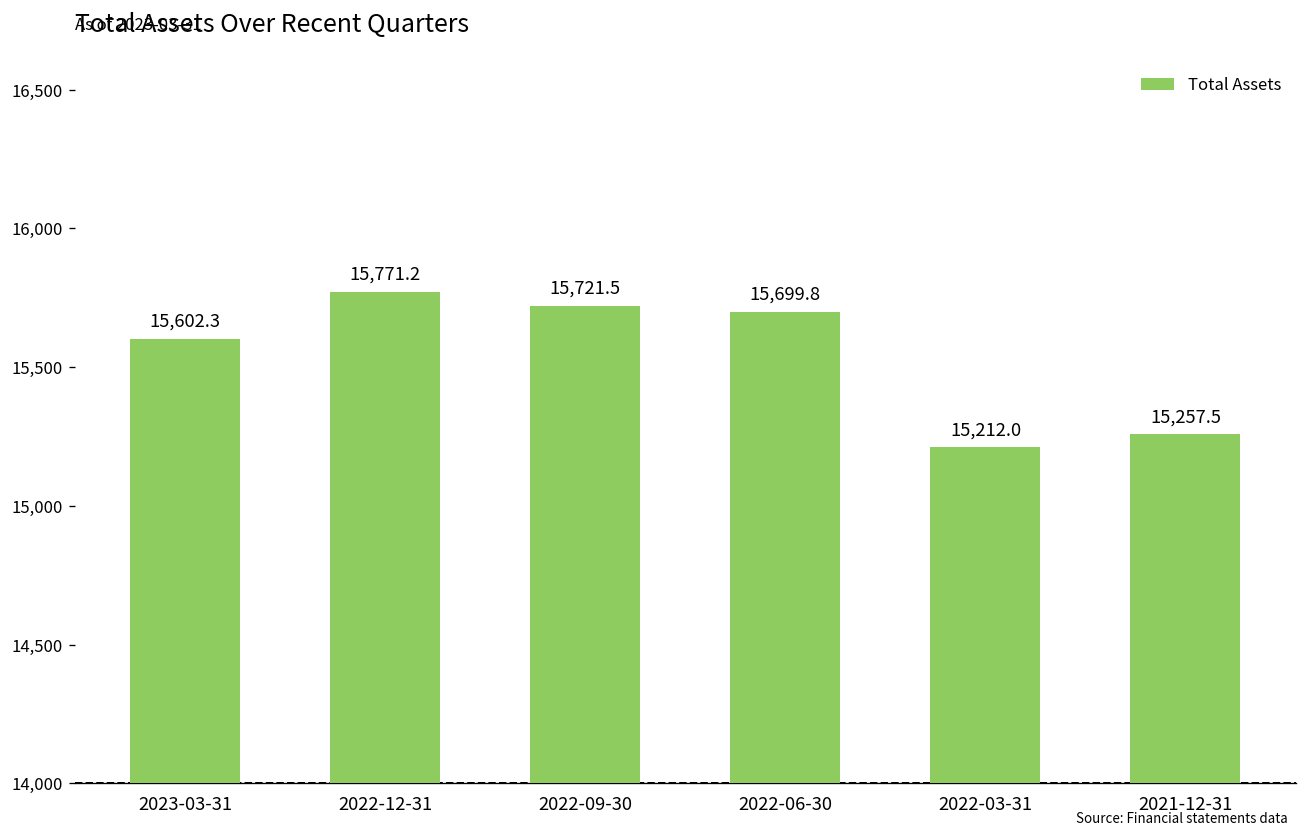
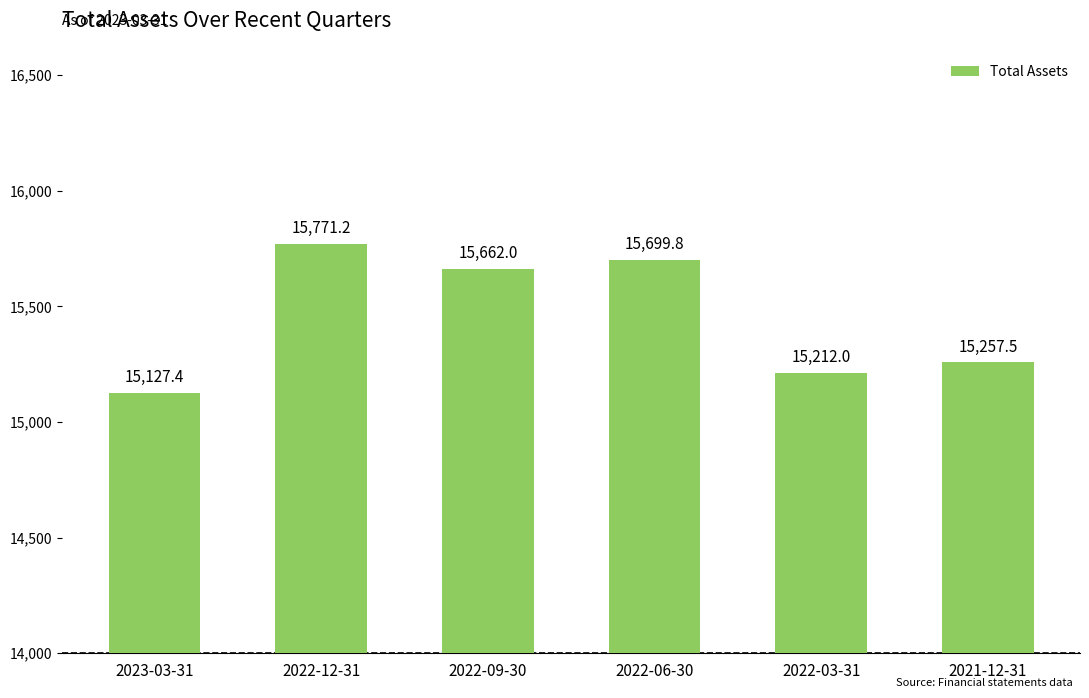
2023-03-31: 15,602.3 -> 15,127.4
2022-09-30: 15,721.5 -> 15,662.0
